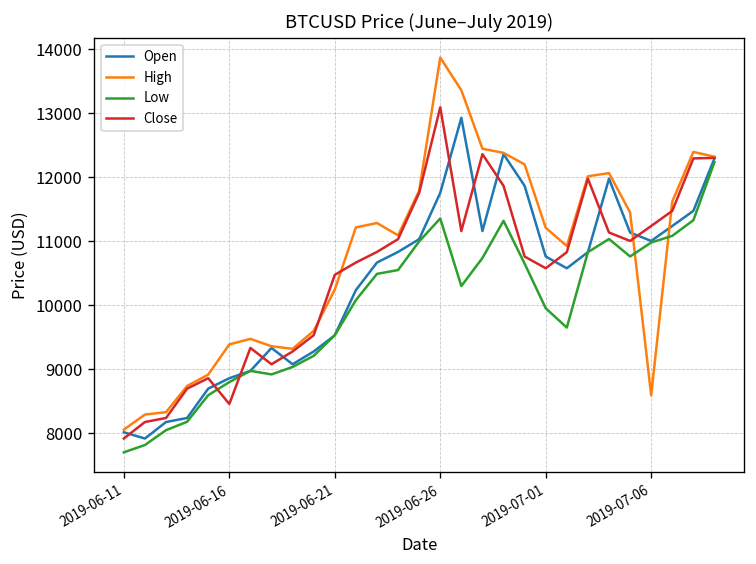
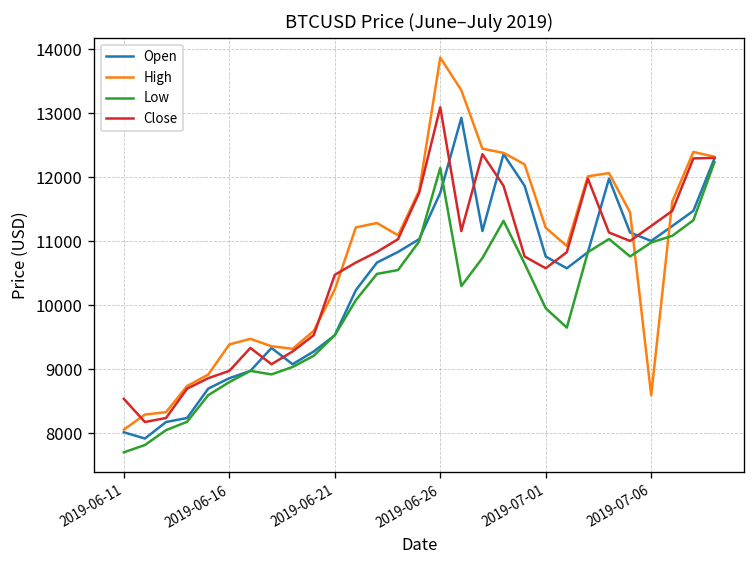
Close, 2019-06-11: 7900 -> 8500
Close, 2019-06-16: 8500 -> 9000
Low, 2019-06-26: 11400 -> 12100
